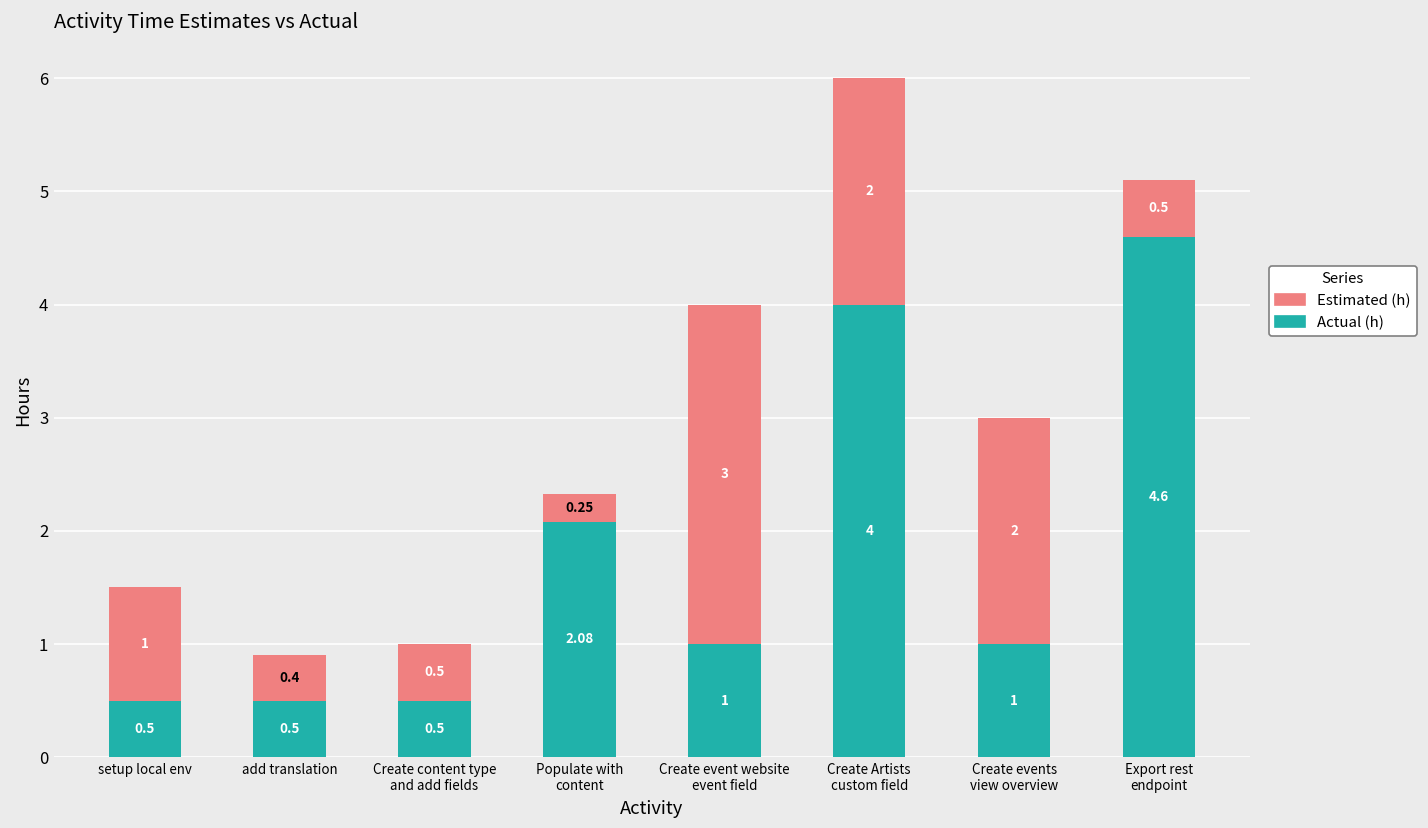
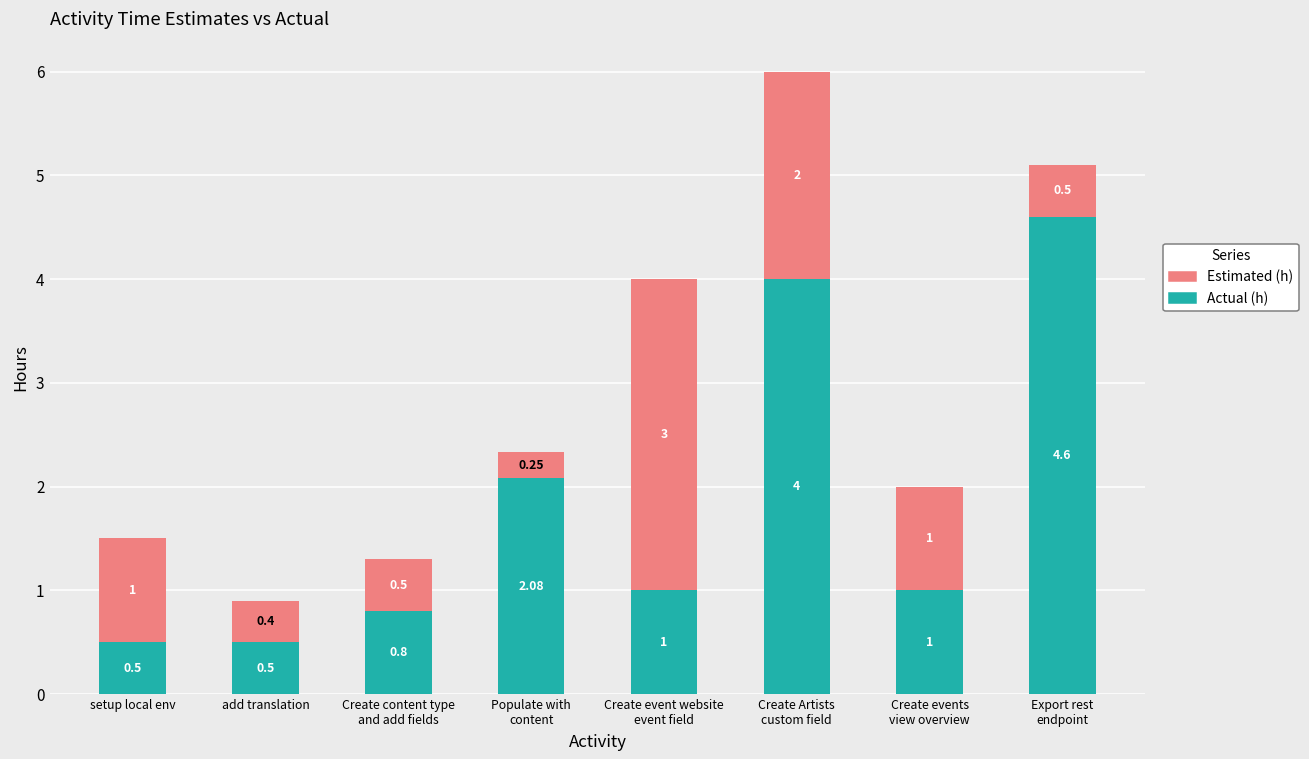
Actual (h), Create content type and add fields: 0.5 -> 0.8
Estimated (h), Create events view overview: 2 -> 1
